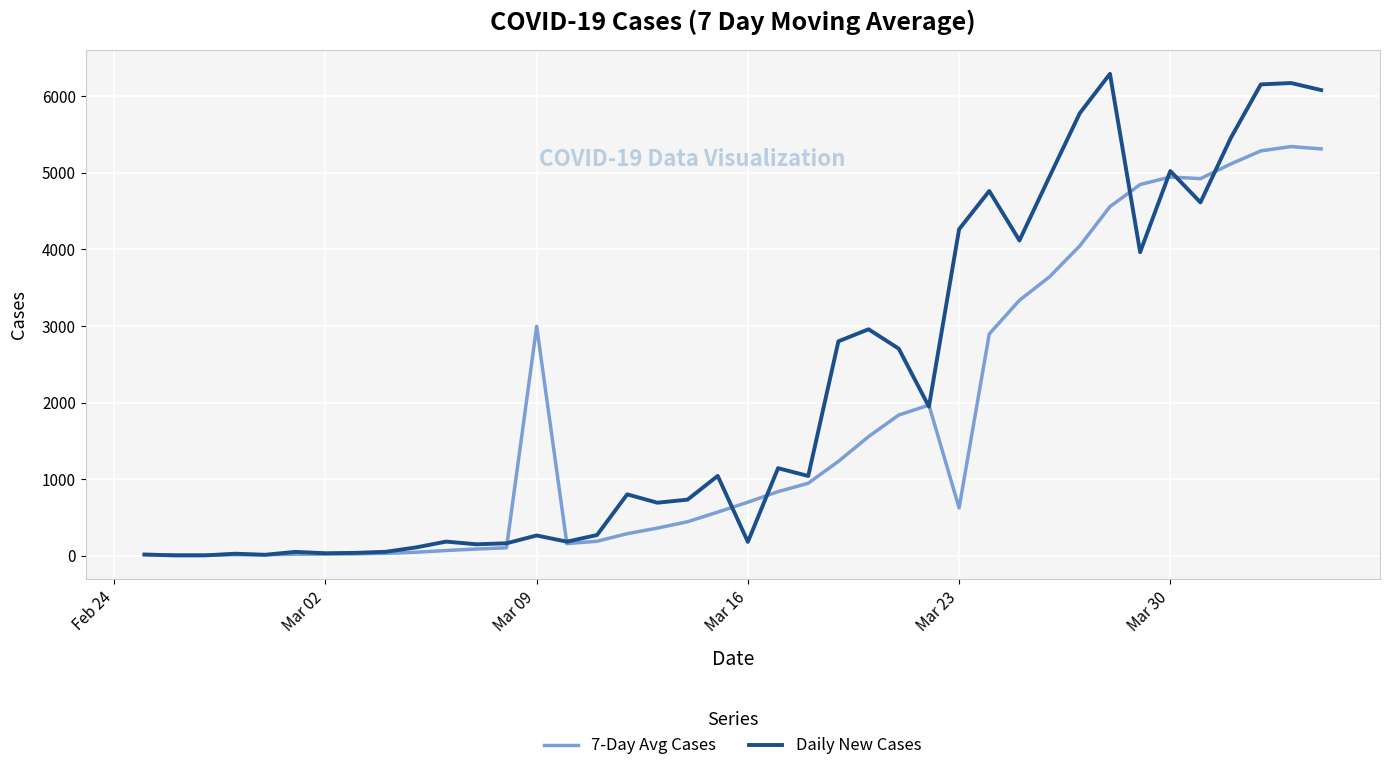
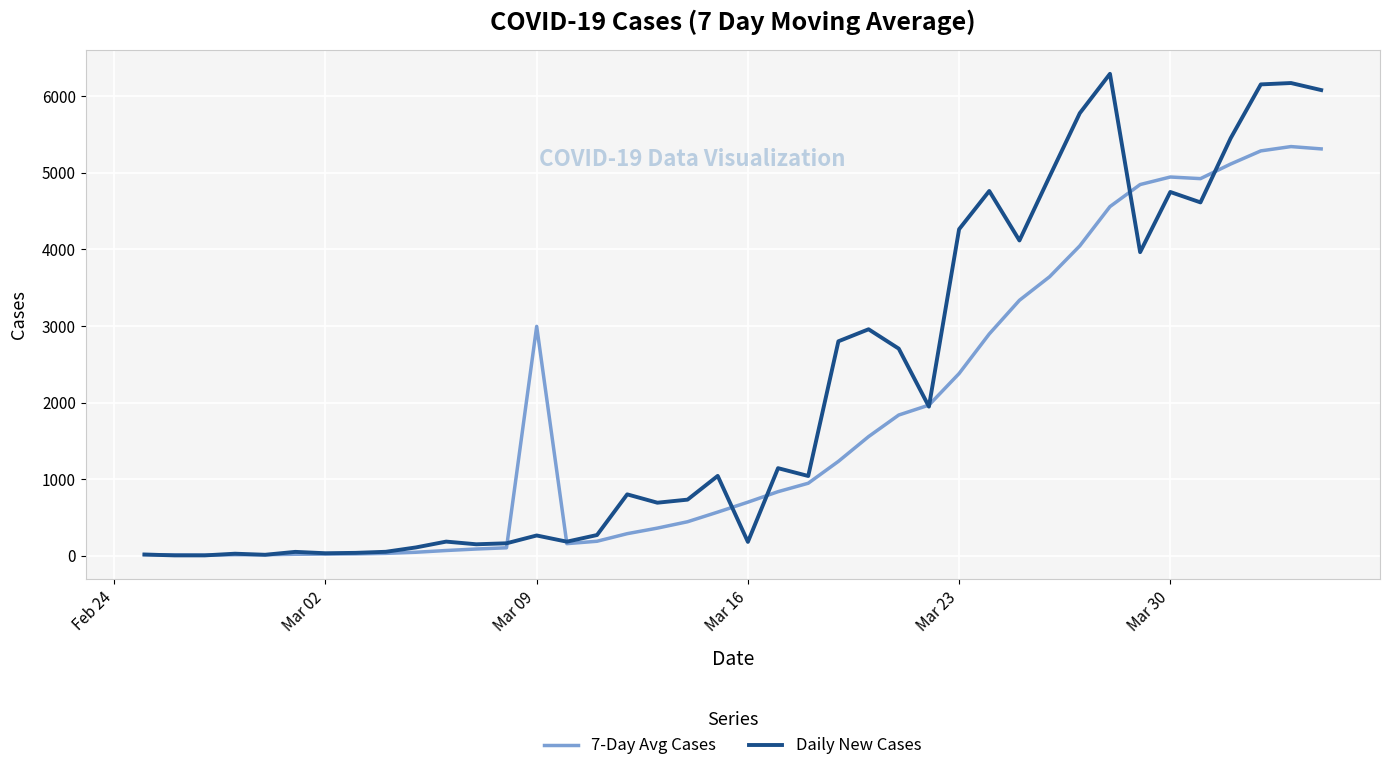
7-Day Avg Cases, Mar 23: 600 -> 2400
Daily New Cases, Mar 30: 5000 -> 4800
